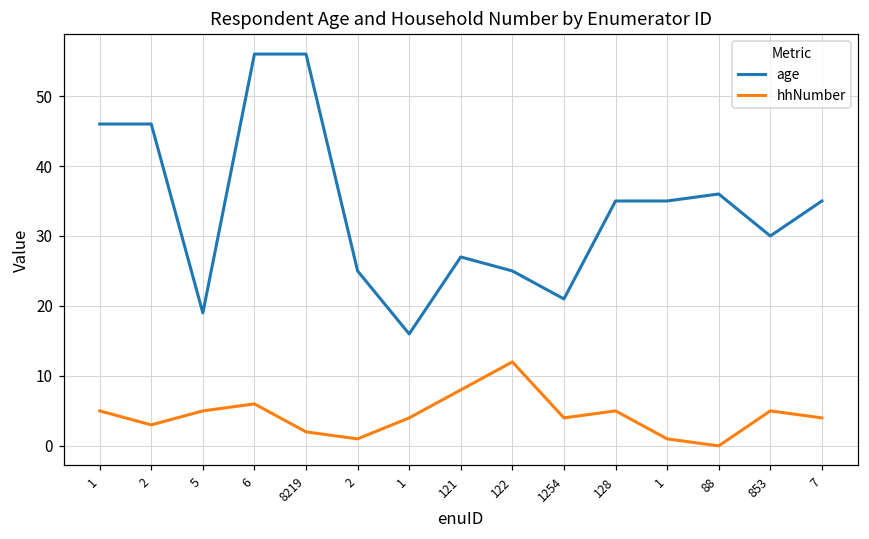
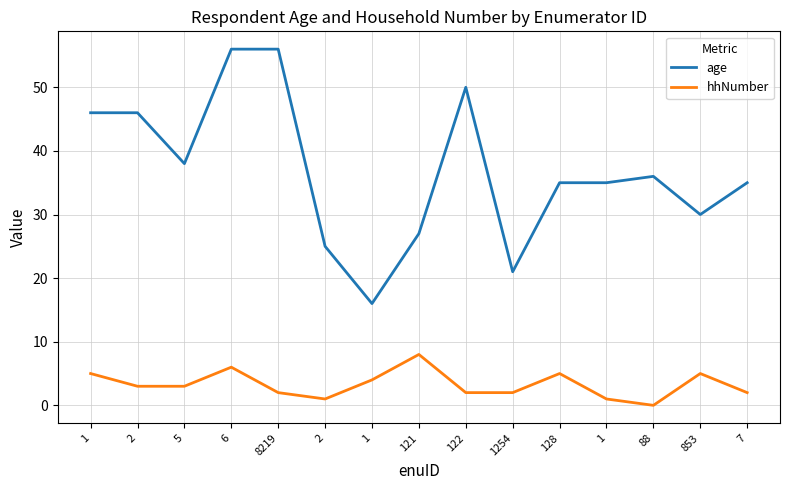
age, 5: 19 -> 38
hhNumber, 5: 5 -> 3
age, 122: 25 -> 50
hhNumber, 122: 12 -> 2
hhNumber, 1254: 4 -> 2
hhNumber, 7: 4 -> 2
